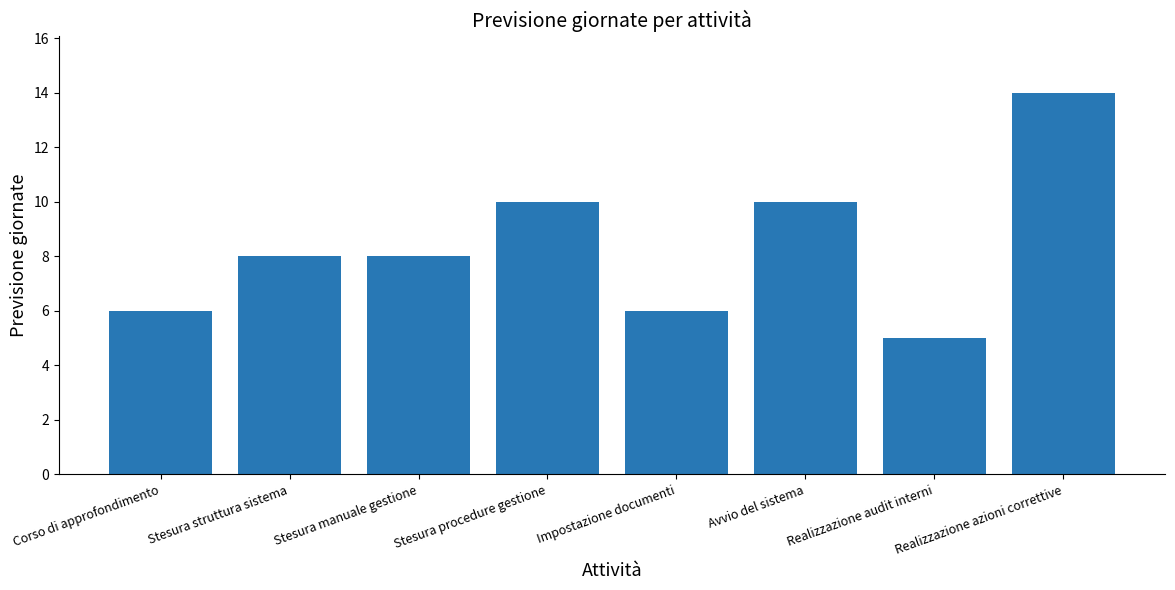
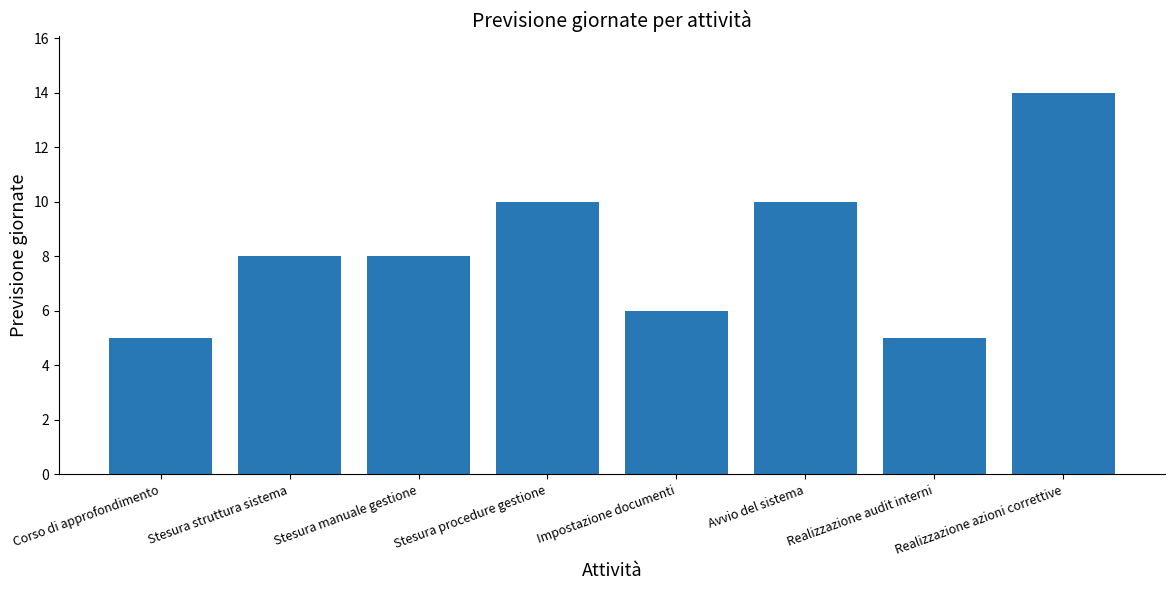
Corso di approfondimento: 6 -> 5
